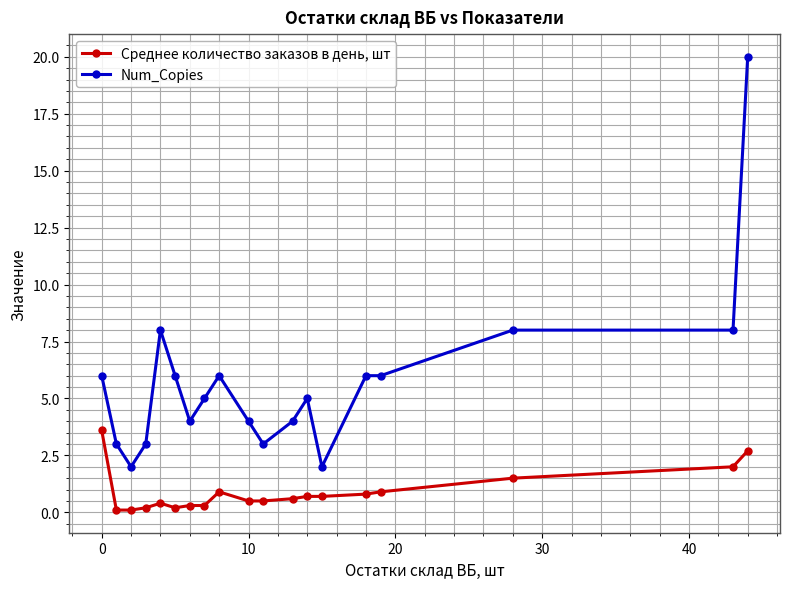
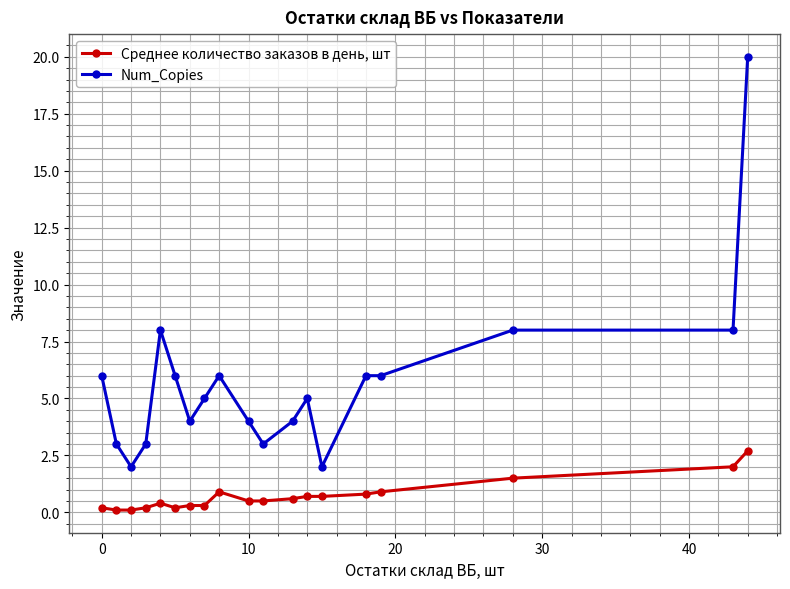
Среднее количество заказов в день, шт, 0: 3.6 -> 0.2
